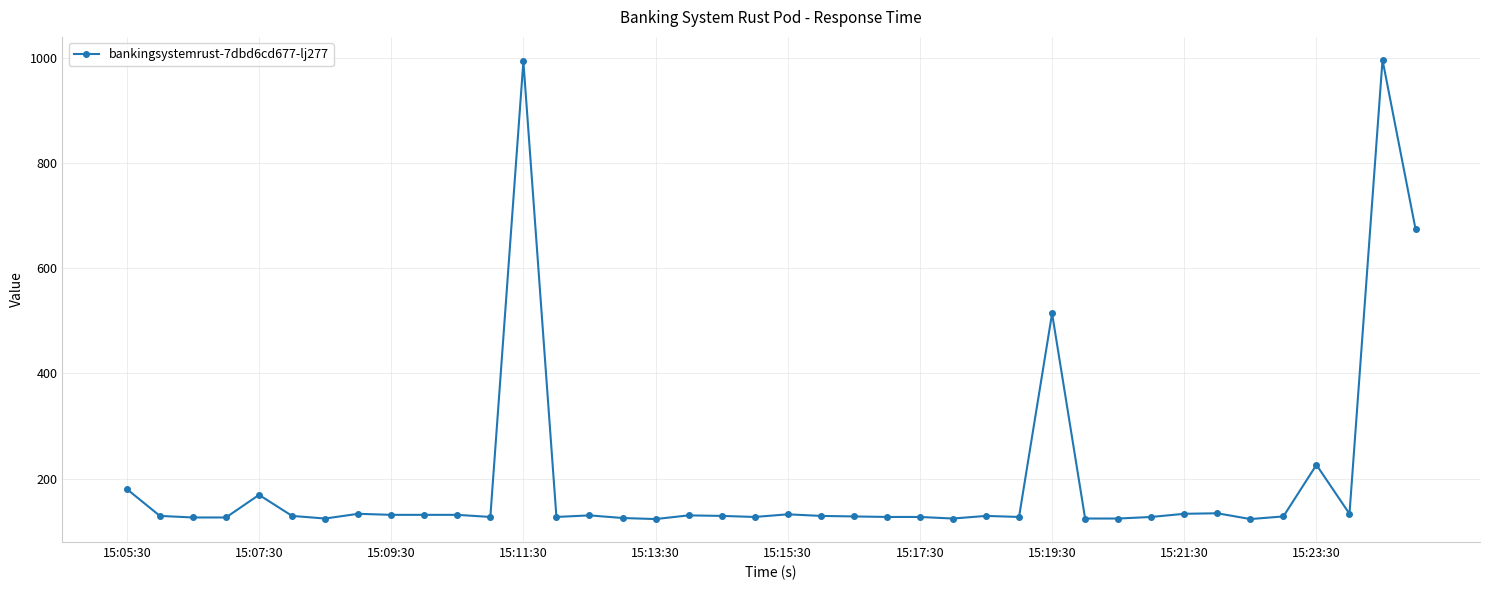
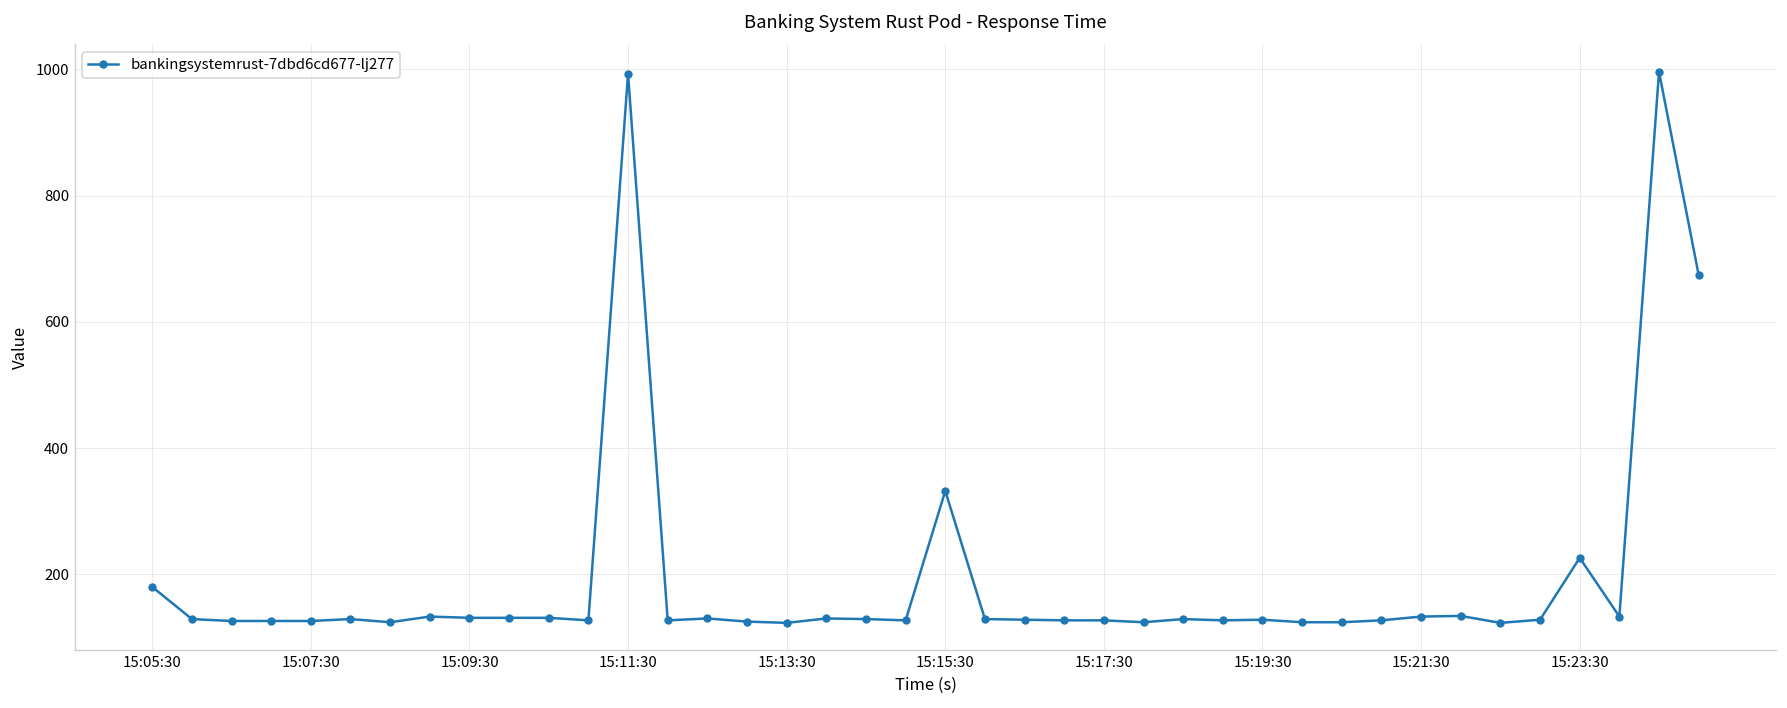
15:07:30: 170 -> 130
15:15:30: 130 -> 330
15:19:30: 510 -> 130
